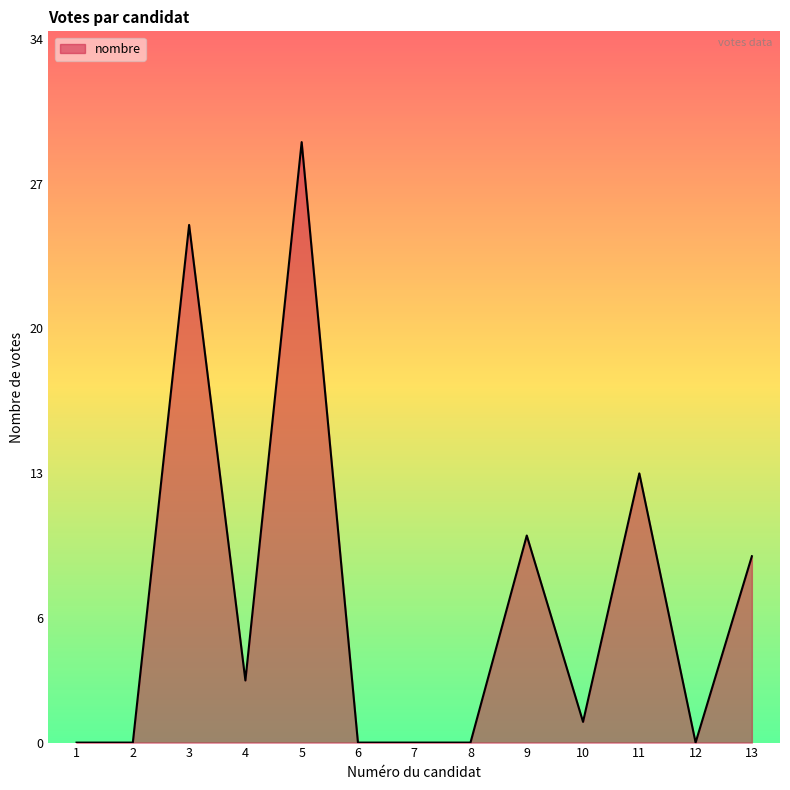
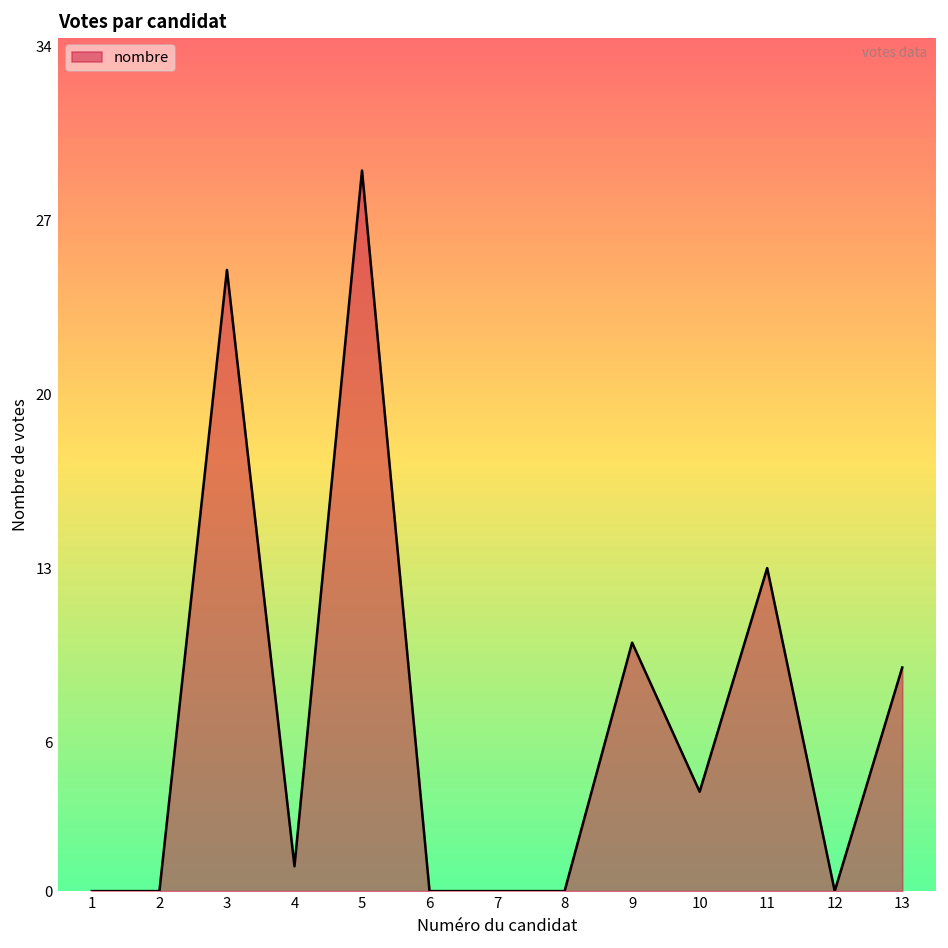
4: 3 -> 1
10: 1 -> 4
